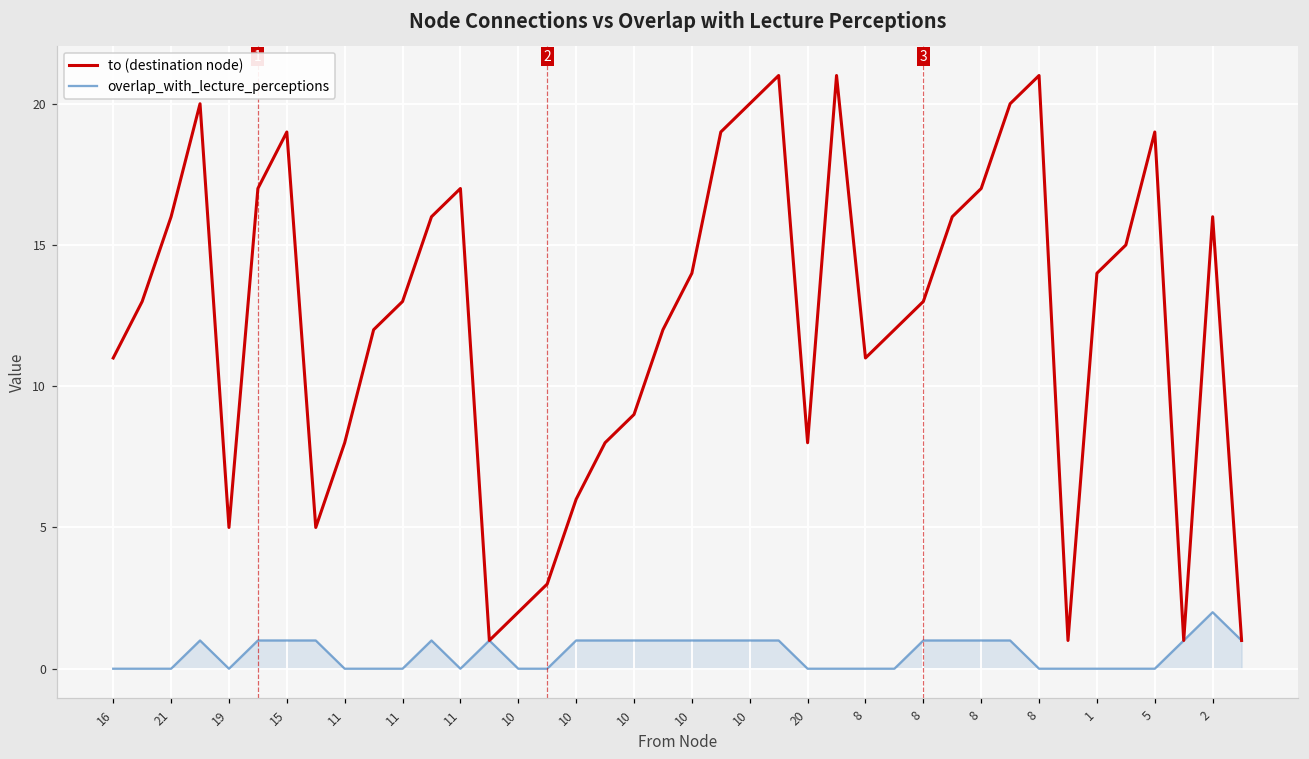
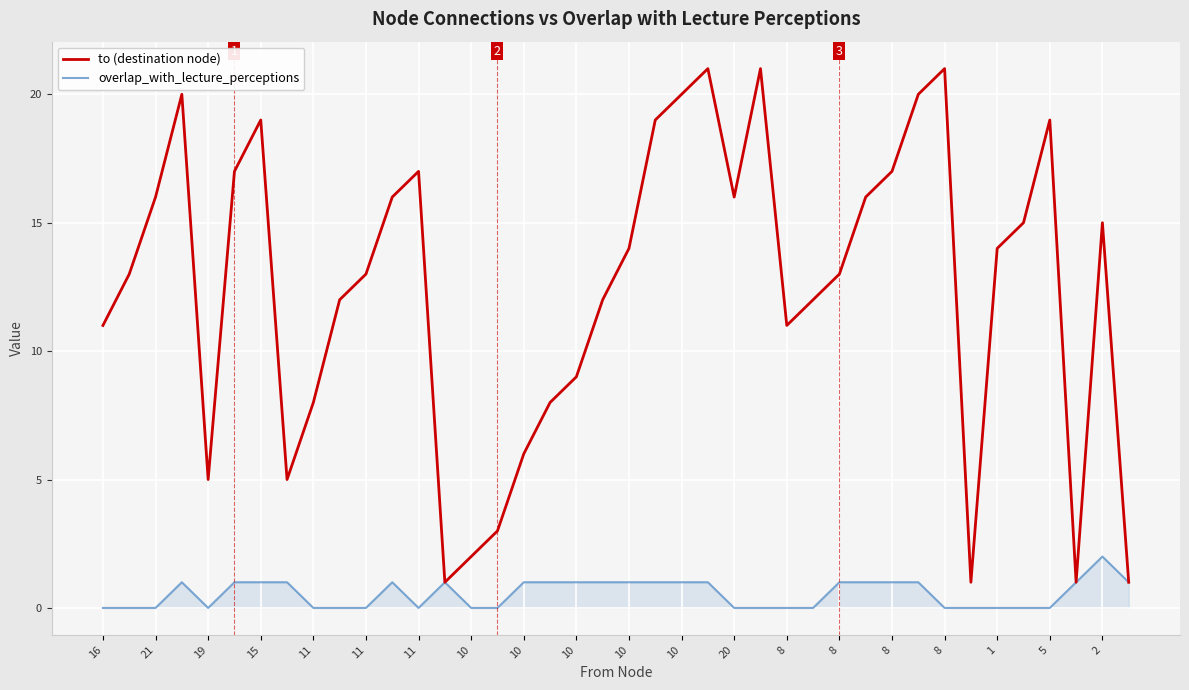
to (destination node), 20: 8 -> 16
to (destination node), 2: 16 -> 15
